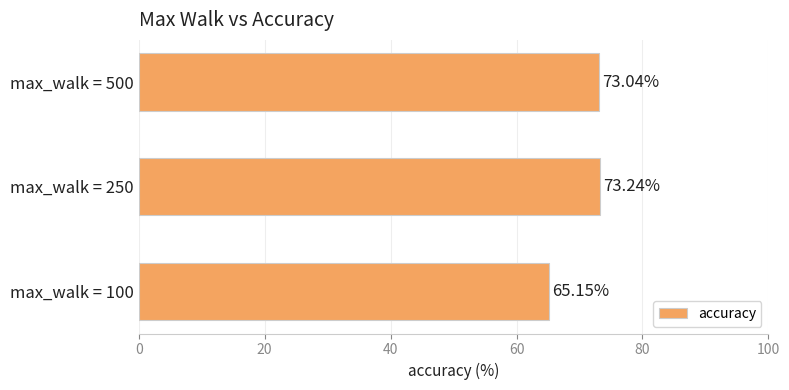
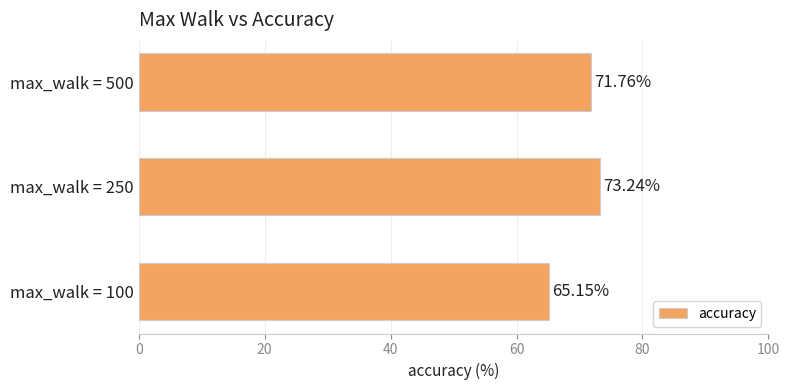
max_walk = 500: 73.04% -> 71.76%
